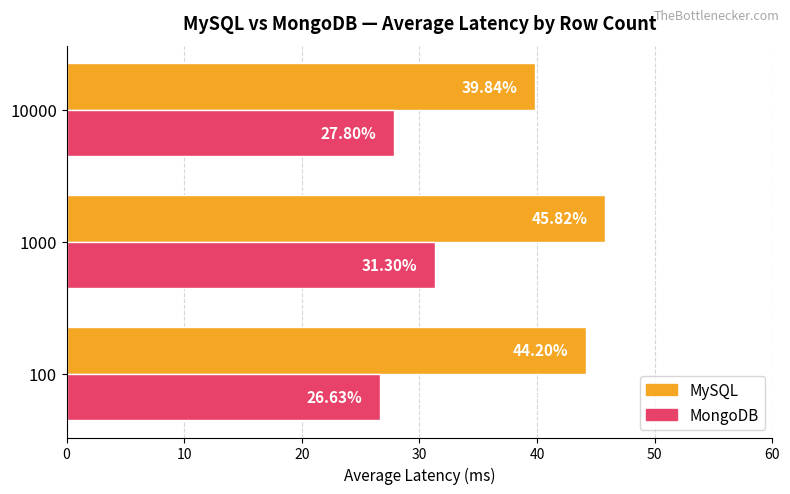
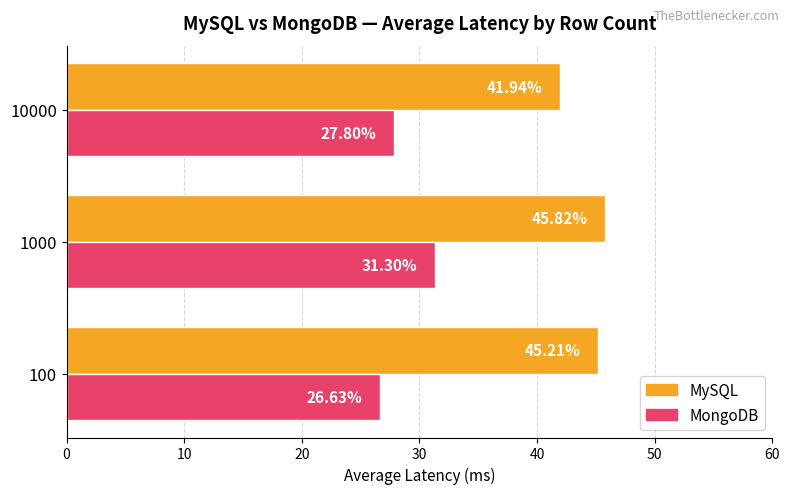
MySQL, 10000: 39.84% -> 41.94%
MySQL, 100: 44.20% -> 45.21%
